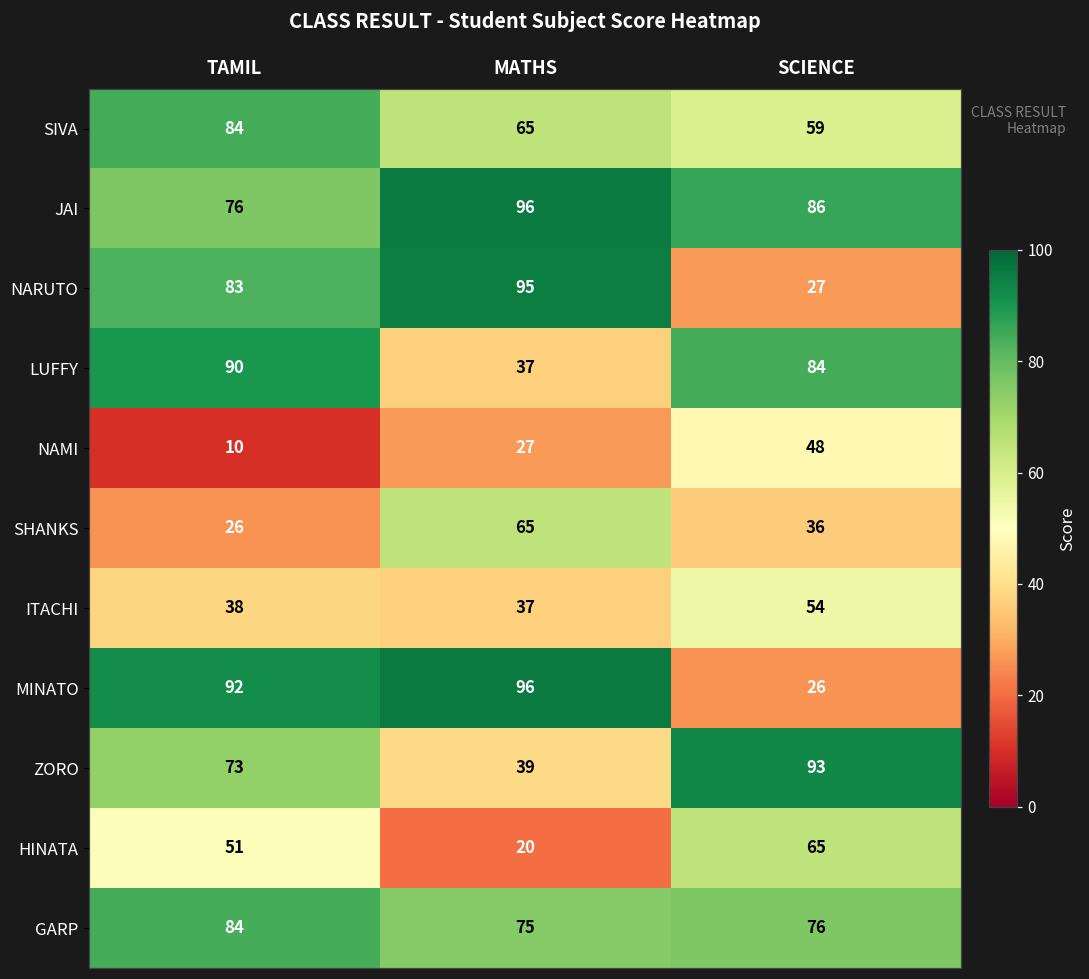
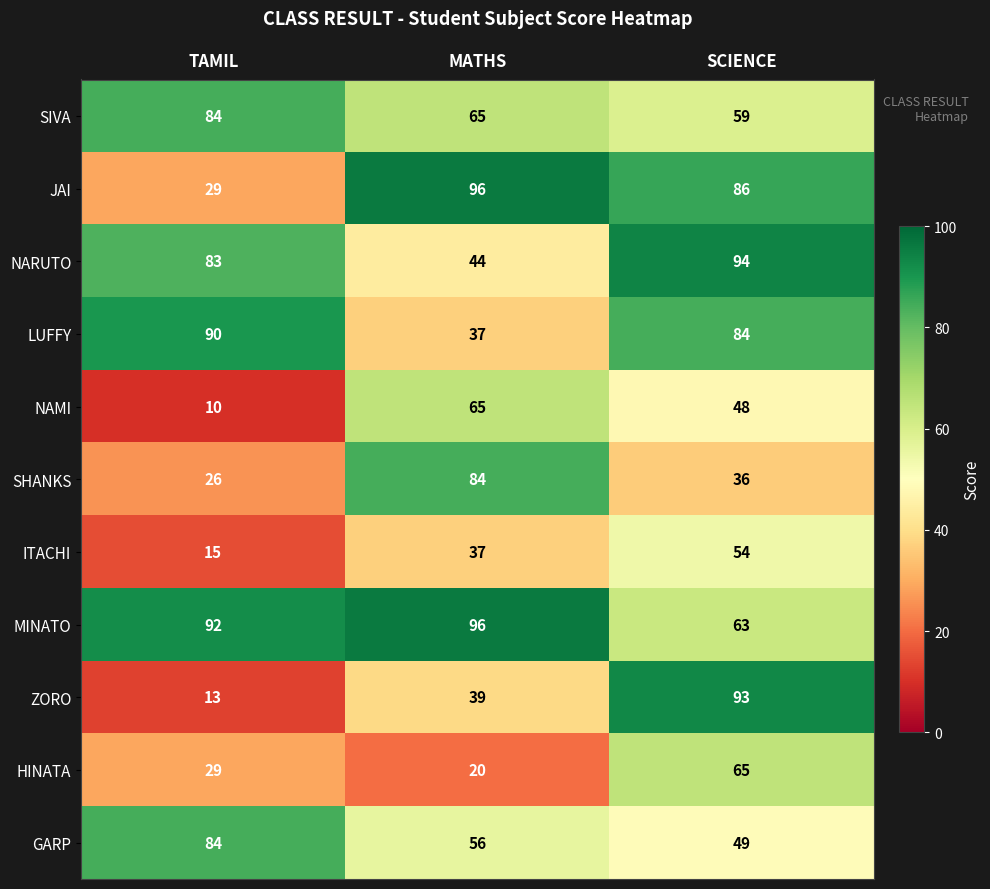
JAI, TAMIL: 76 -> 29
NARUTO, MATHS: 95 -> 44
NARUTO, SCIENCE: 27 -> 94
NAMI, MATHS: 27 -> 65
SHANKS, MATHS: 65 -> 84
ITACHI, TAMIL: 38 -> 15
MINATO, SCIENCE: 26 -> 63
ZORO, TAMIL: 73 -> 13
HINATA, TAMIL: 51 -> 29
GARP, MATHS: 75 -> 56
GARP, SCIENCE: 76 -> 49
